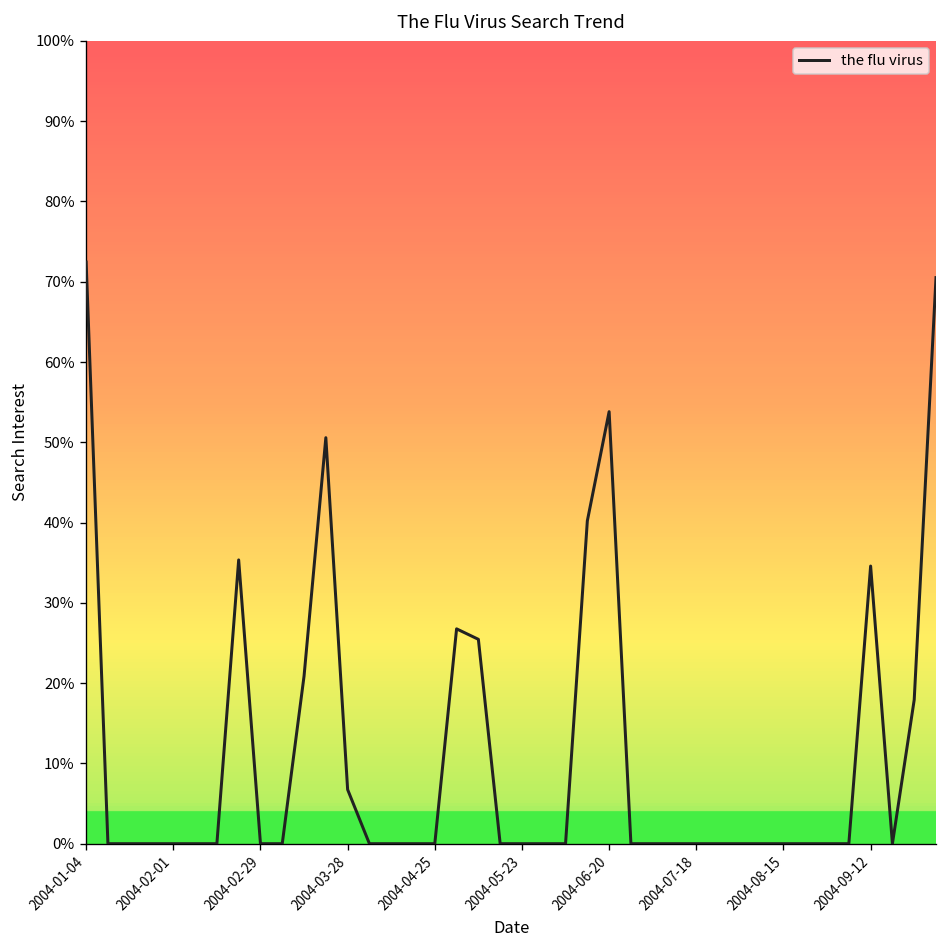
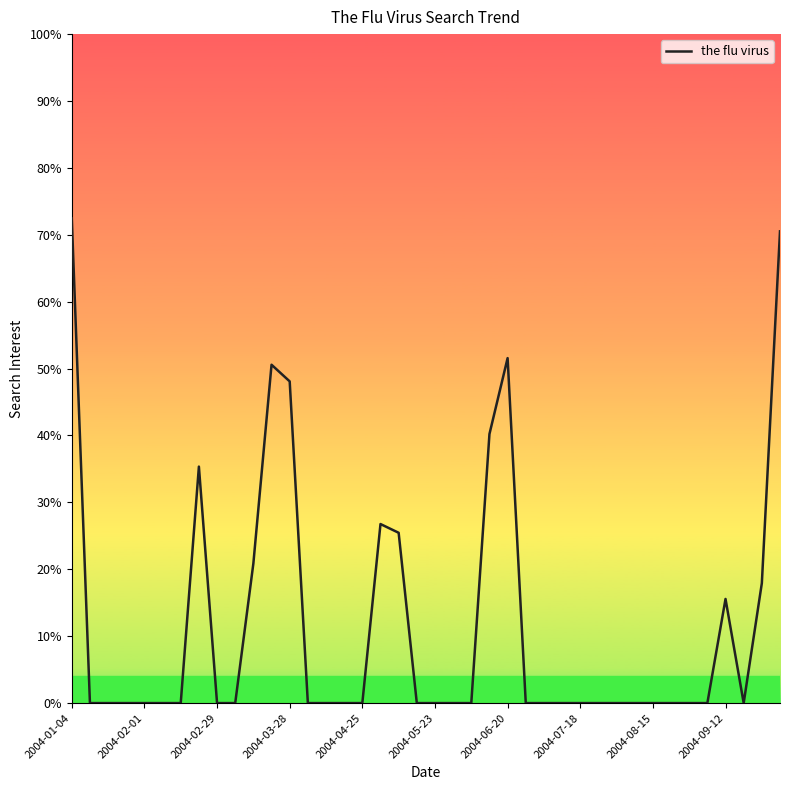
2004-03-28: 7% -> 48%
2004-06-20: 54% -> 52%
2004-09-12: 35% -> 16%
